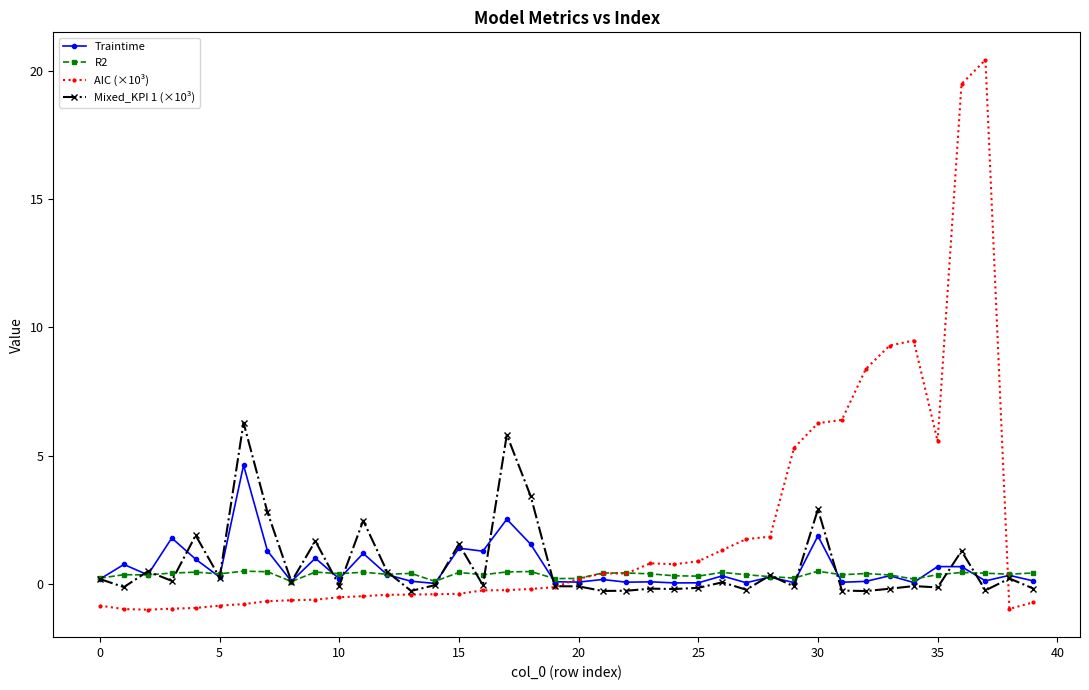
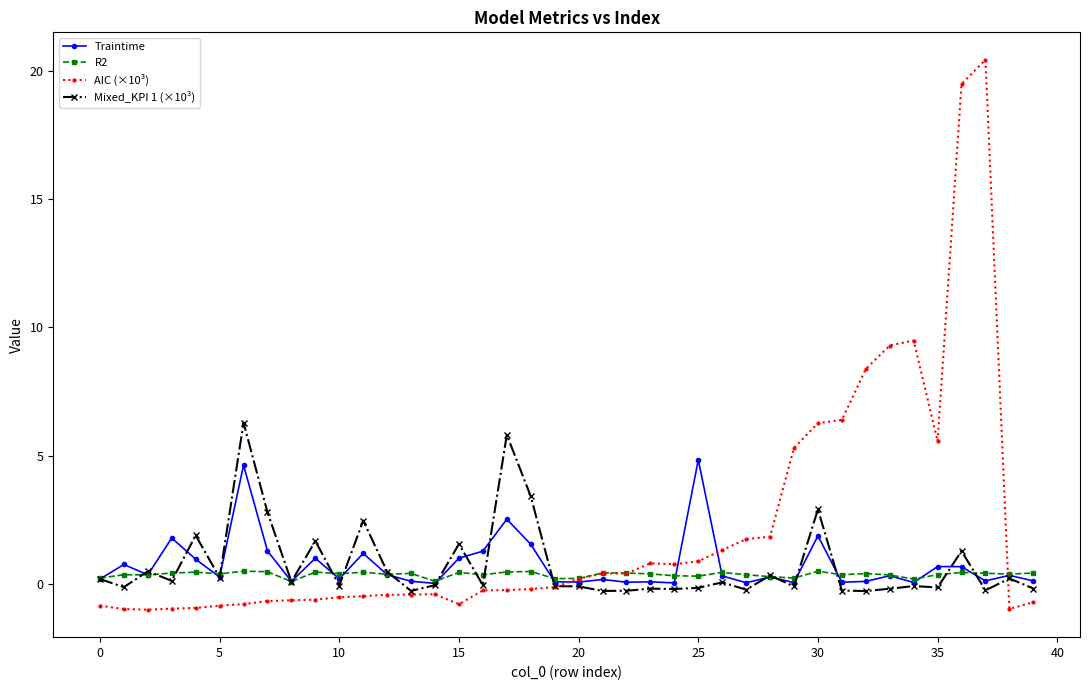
Traintime, 15: 1.4 -> 1.0
AIC (×10³), 15: -0.4 -> -0.8
Traintime, 25: 0.0 -> 4.8
